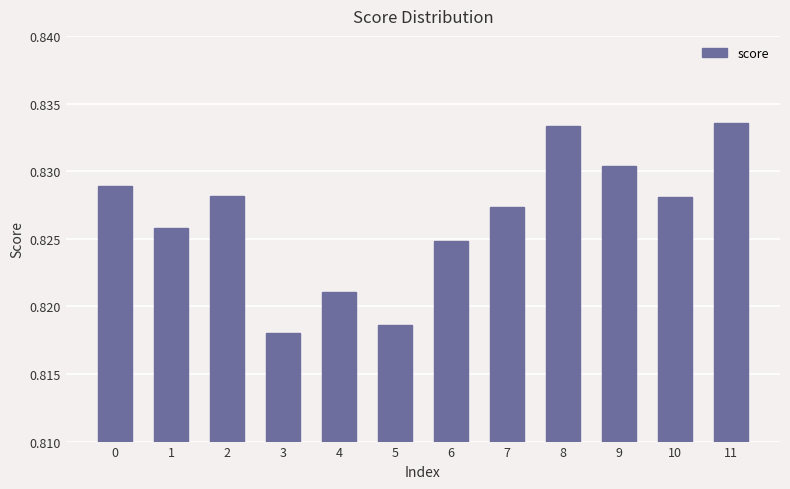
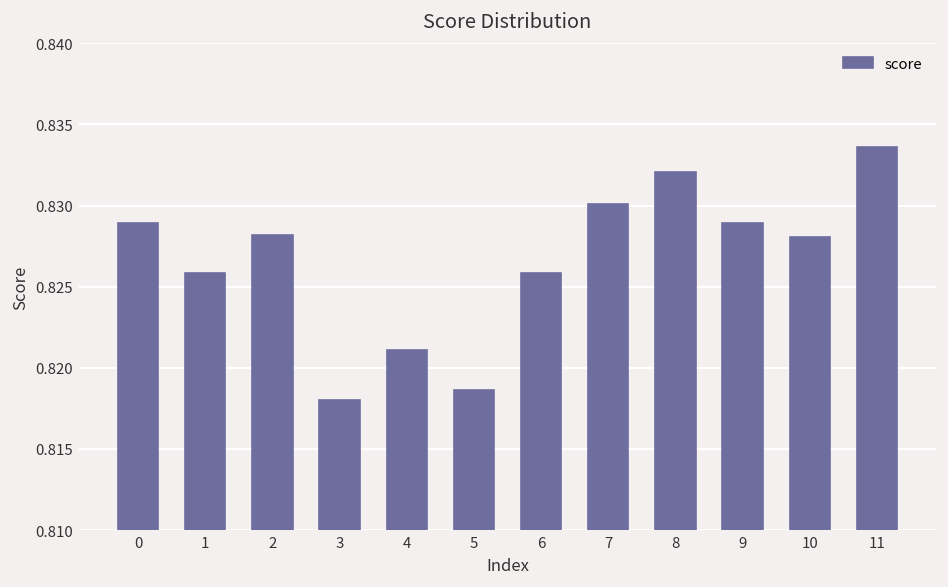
6: 0.8248 -> 0.8258
7: 0.8274 -> 0.8301
8: 0.8333 -> 0.8320
9: 0.8304 -> 0.8289
